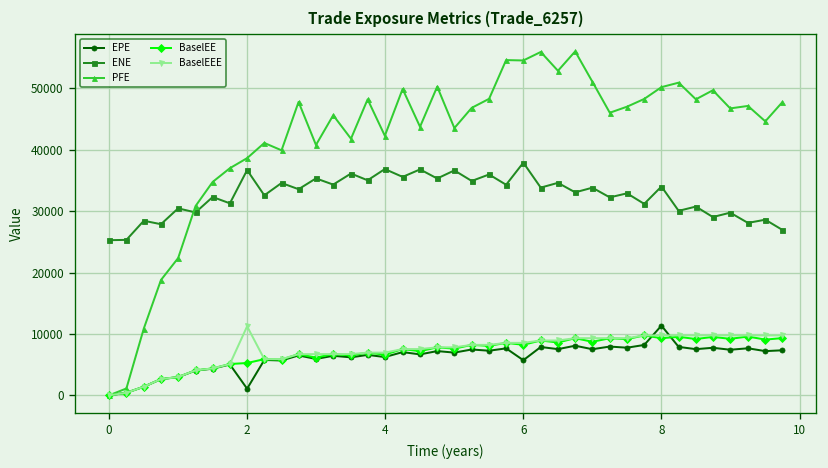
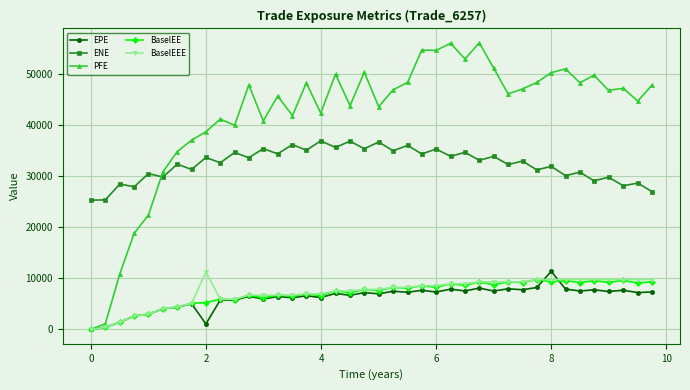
ENE, 2: 37000 -> 34000
EPE, 6: 6000 -> 7000
ENE, 6: 38000 -> 35000
ENE, 8: 34000 -> 32000
